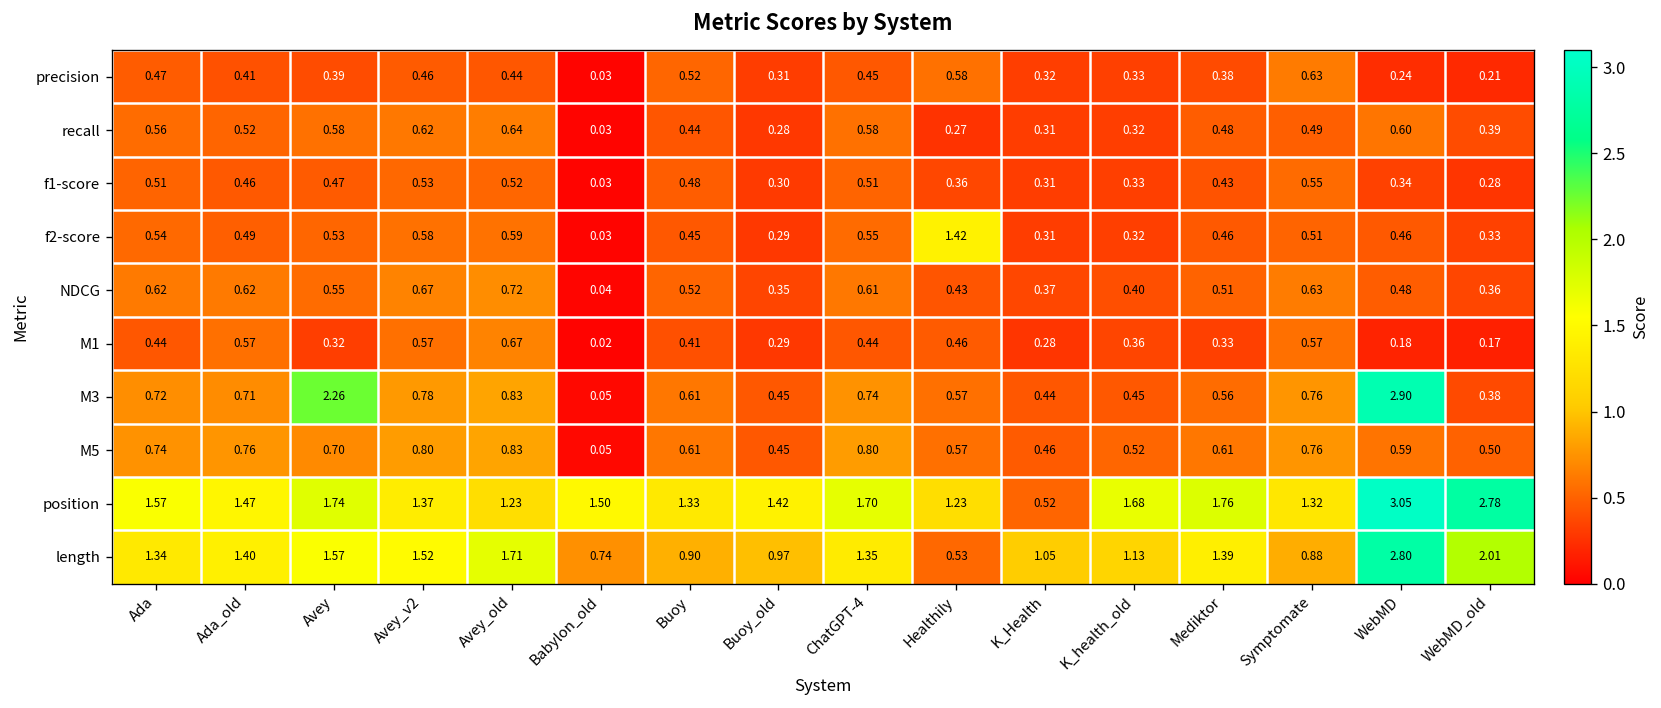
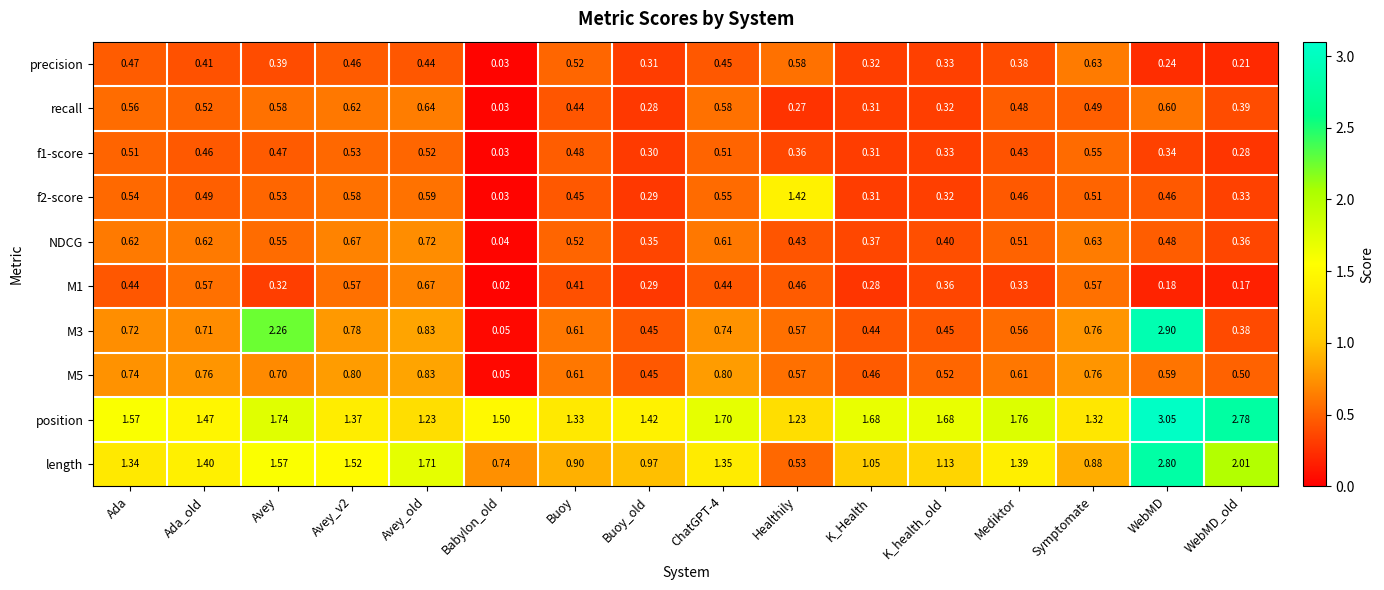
position, K_Health: 0.52 -> 1.68
